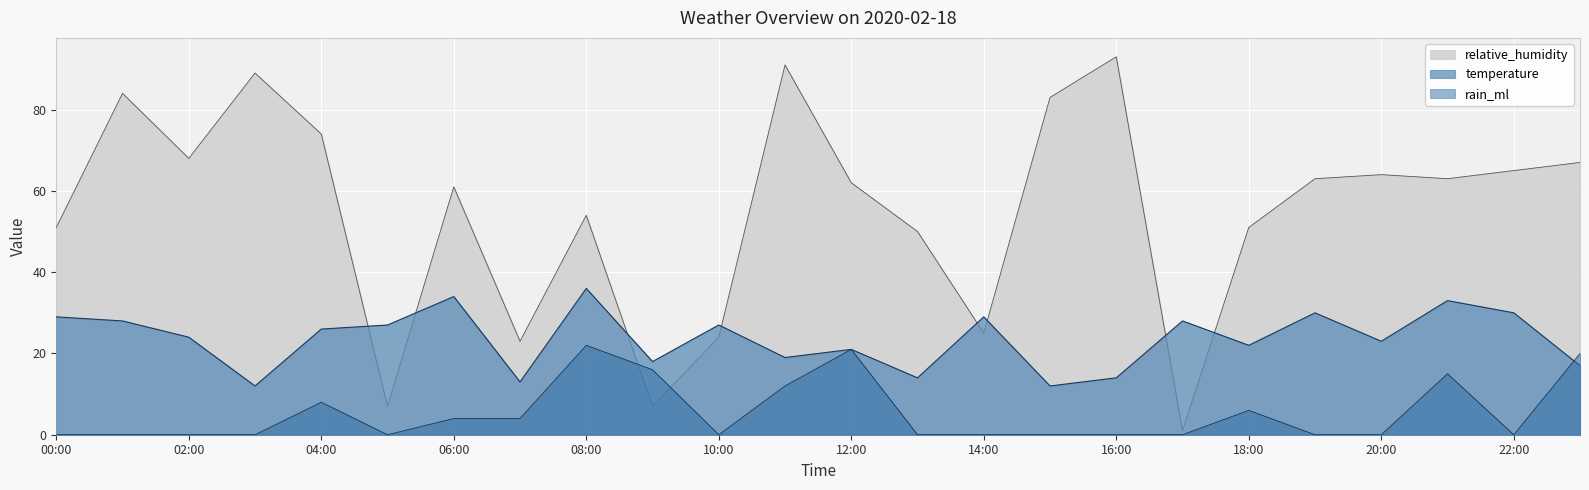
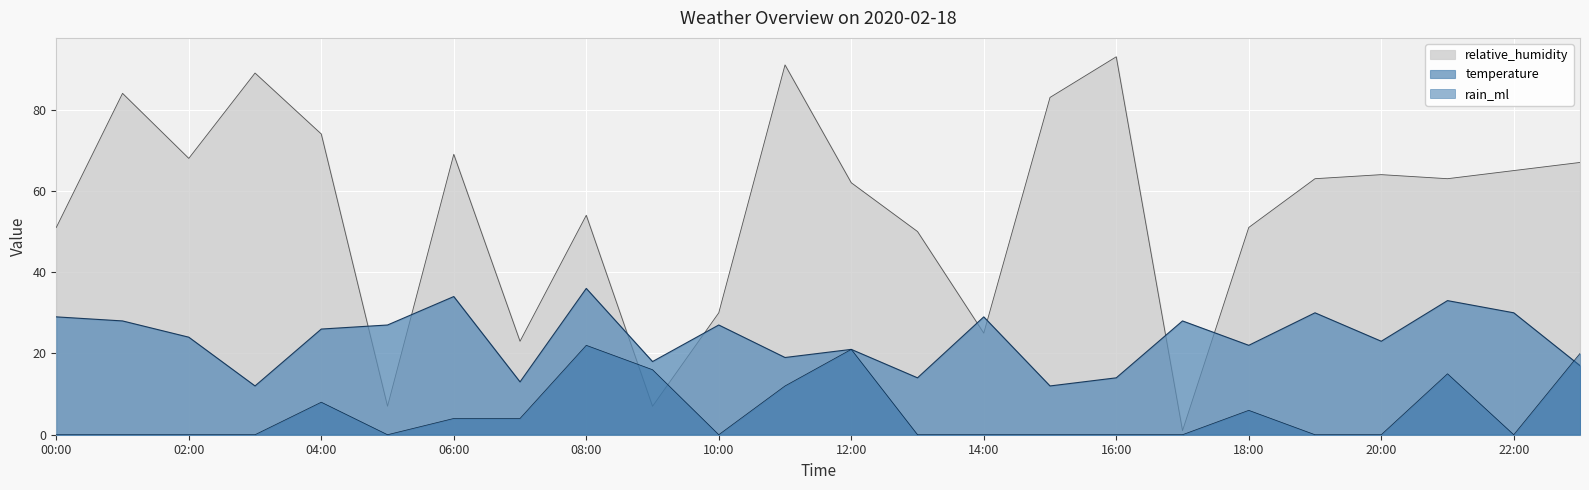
relative_humidity, 06:00: 61 -> 69
relative_humidity, 10:00: 24 -> 30
